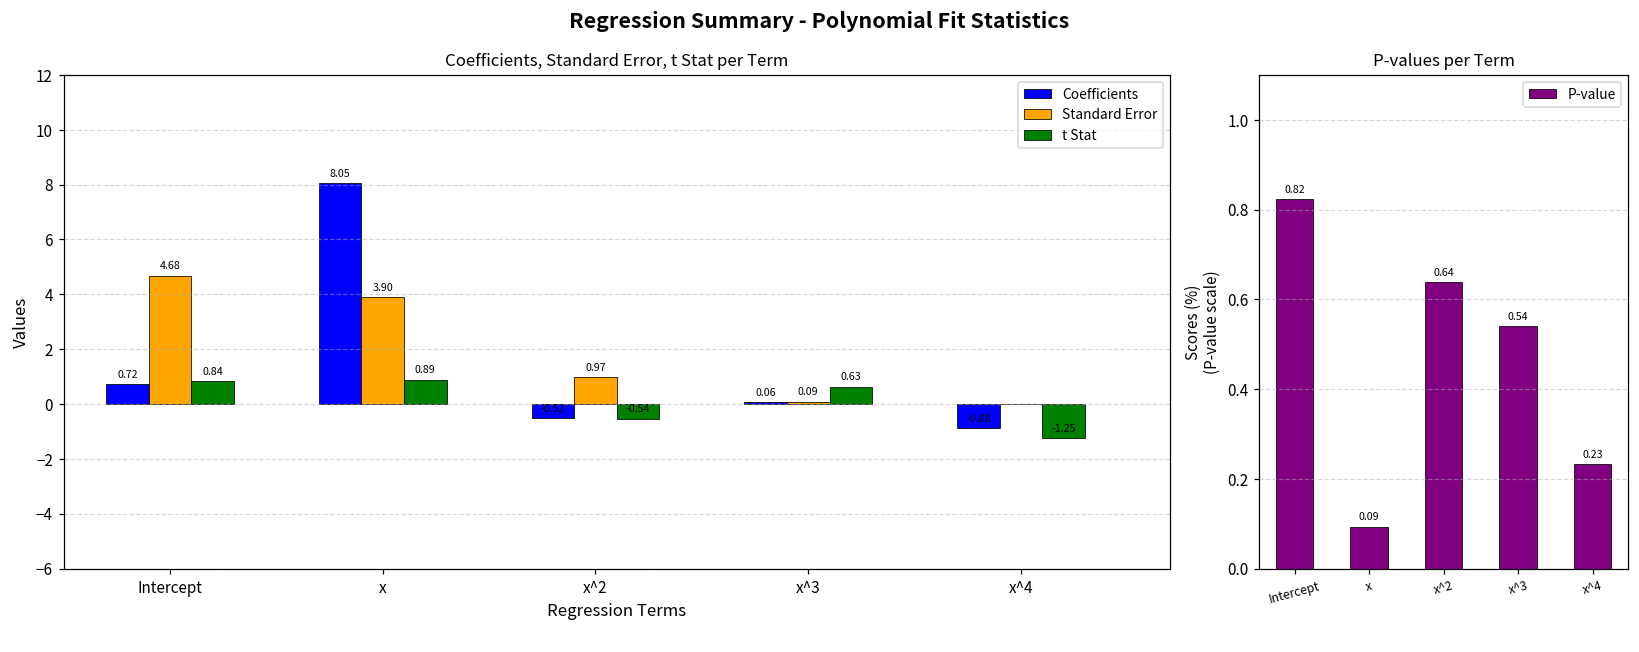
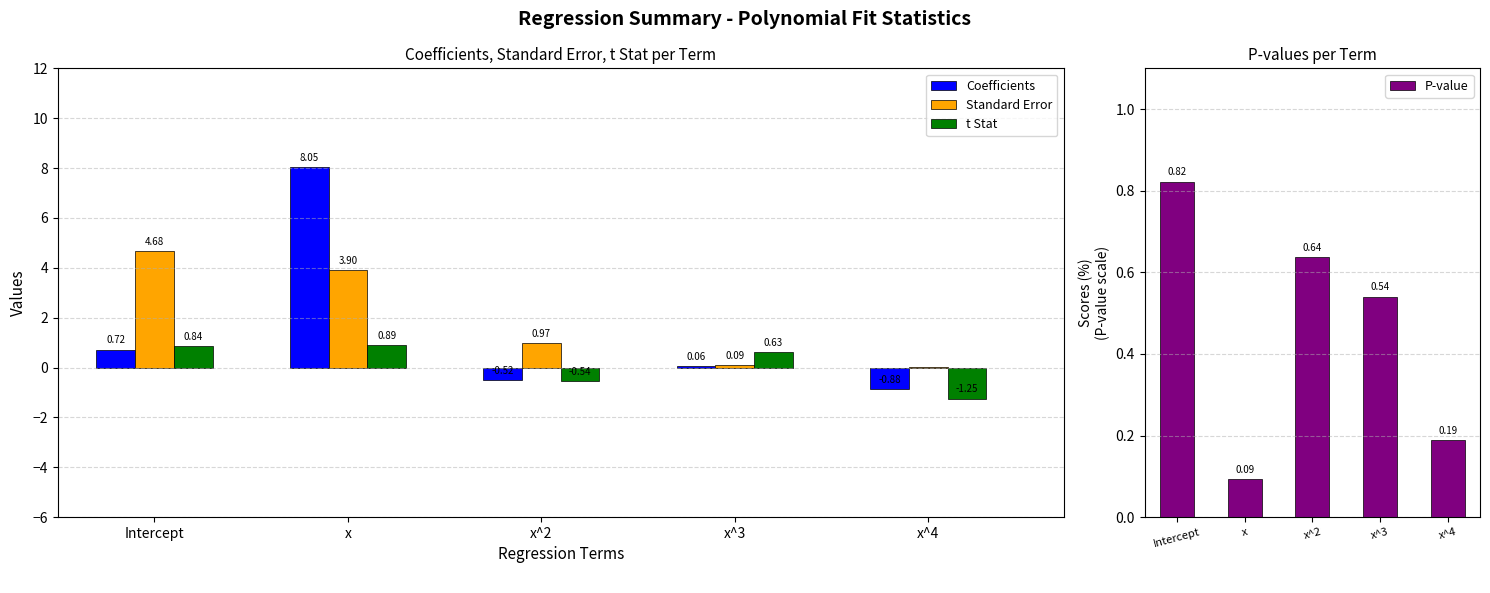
P-values per Term, x^4: 0.23 -> 0.19
